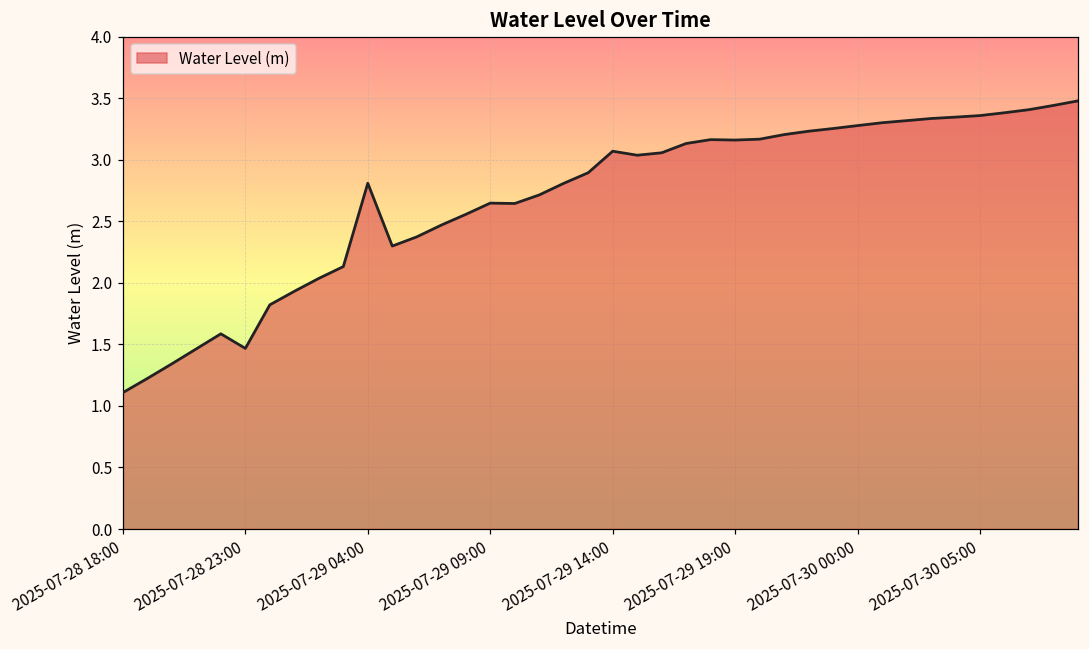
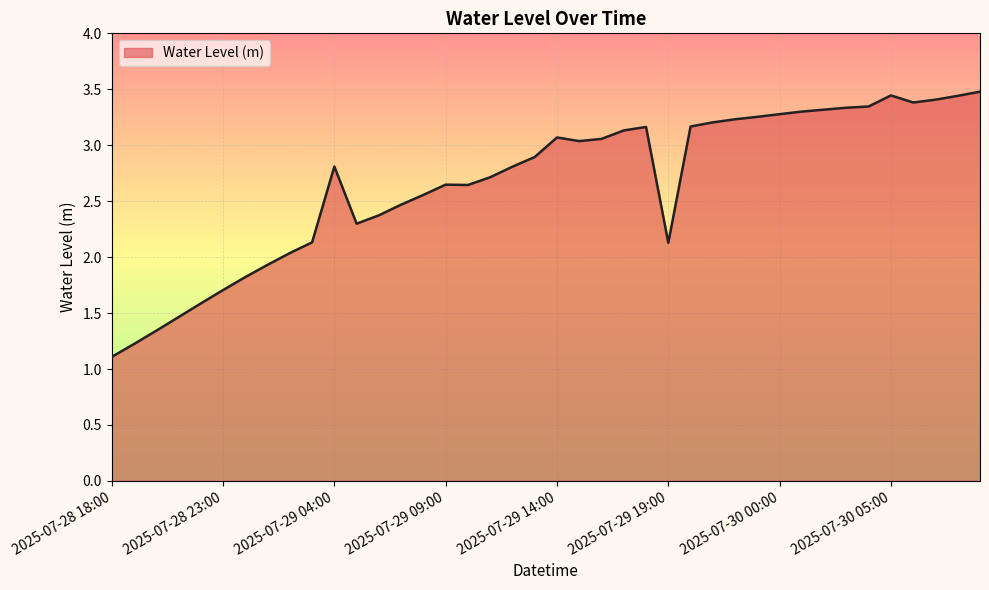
2025-07-28 23:00: 1.47 -> 1.71
2025-07-29 19:00: 3.16 -> 2.13
2025-07-30 05:00: 3.36 -> 3.45
